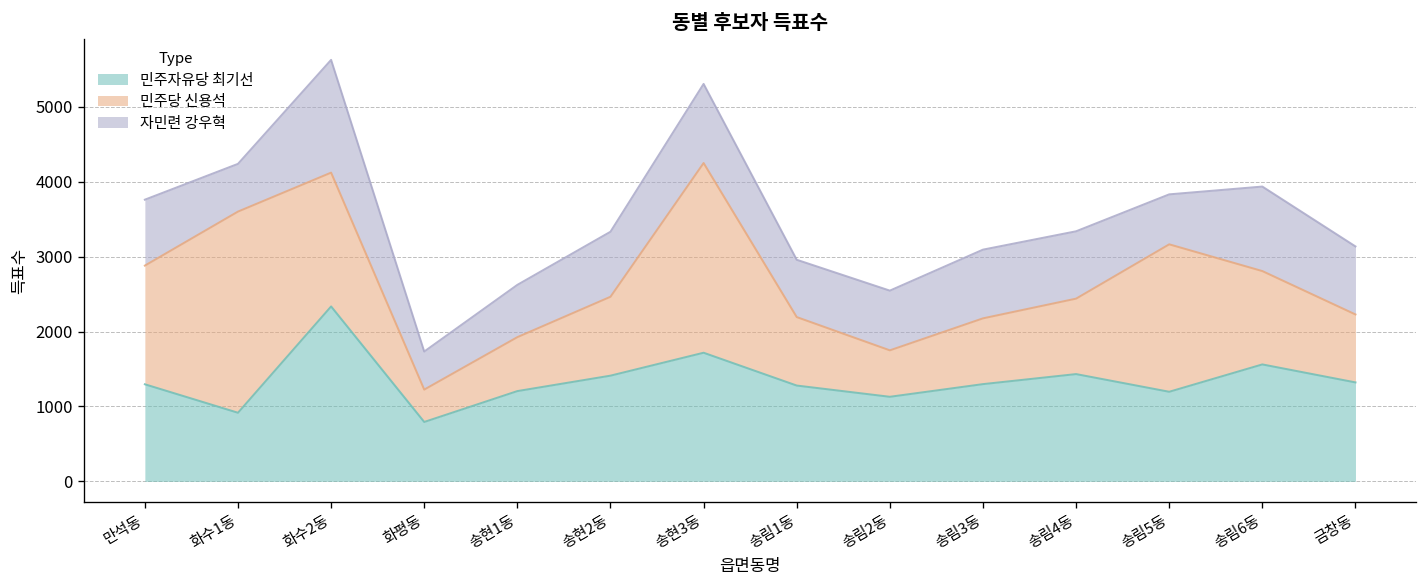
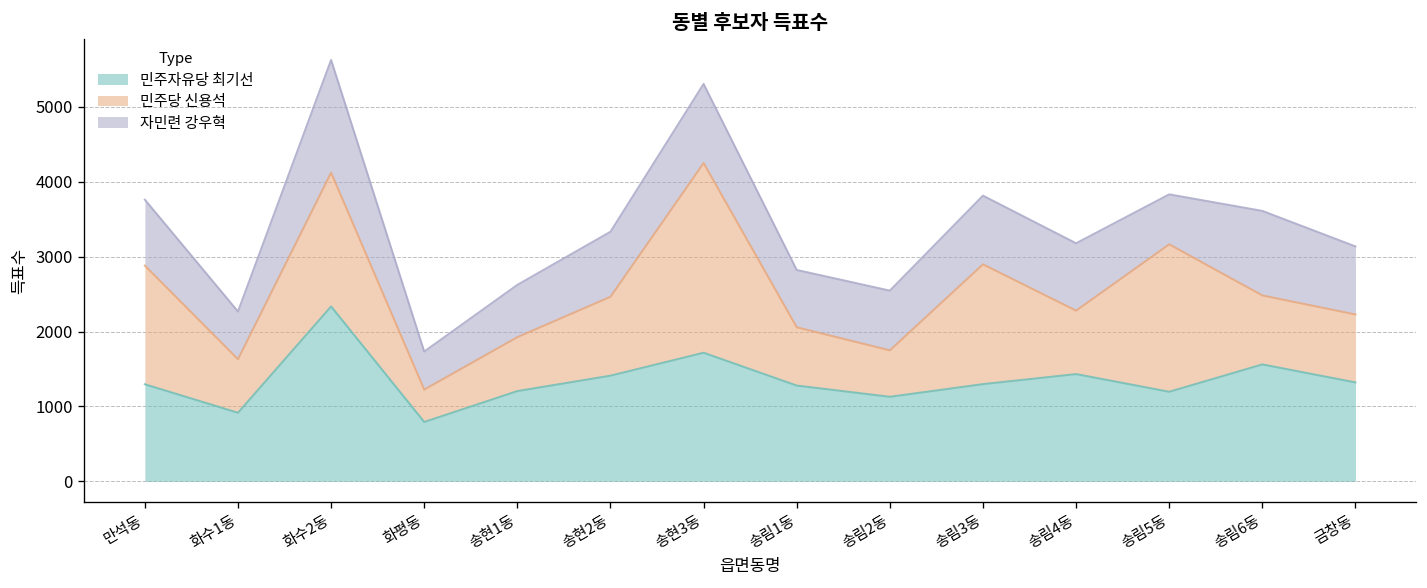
민주당 신용석, 화수1동: 2700 -> 700
민주당 신용석, 송림1동: 900 -> 800
민주당 신용석, 송림3동: 900 -> 1600
민주당 신용석, 송림4동: 1000 -> 800
민주당 신용석, 송림6동: 1200 -> 900
